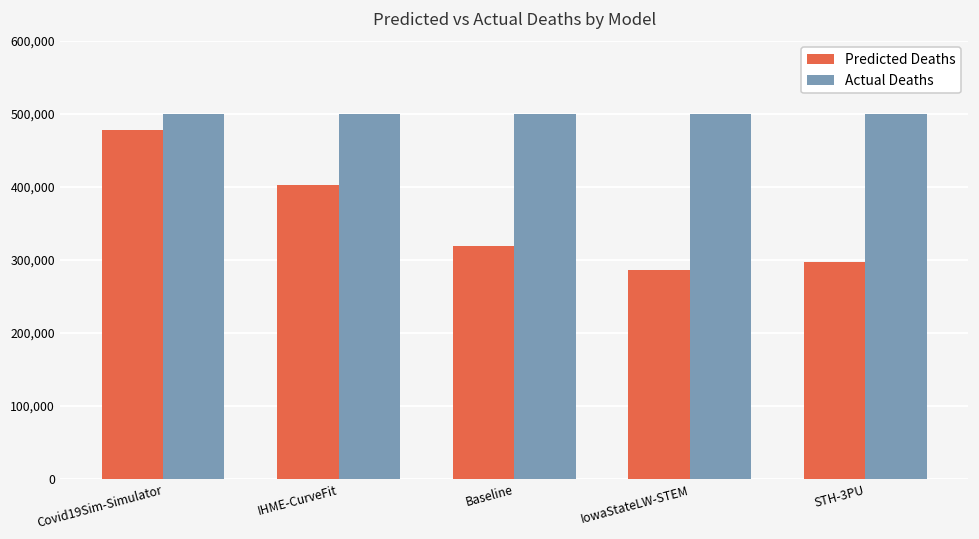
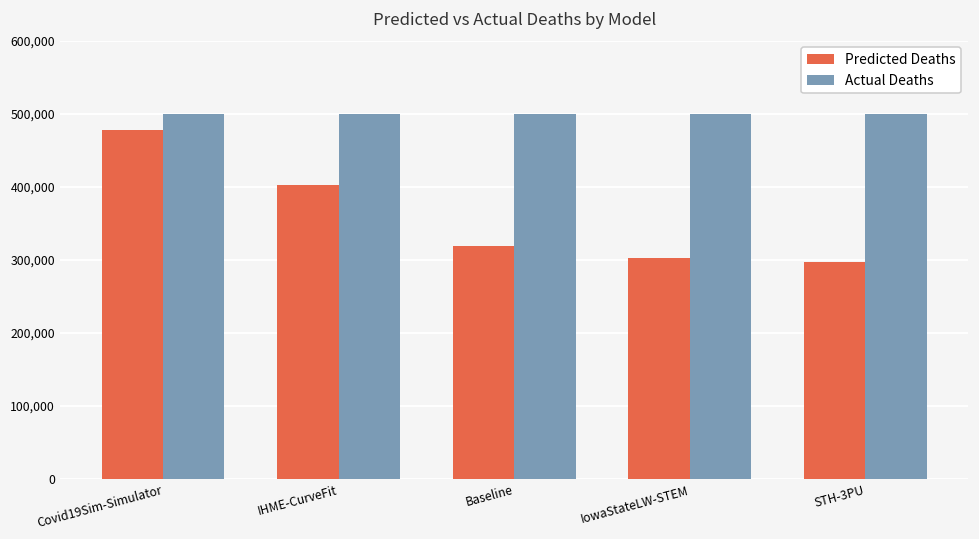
Predicted Deaths, IowaStateLW-STEM: 290,000 -> 300,000
